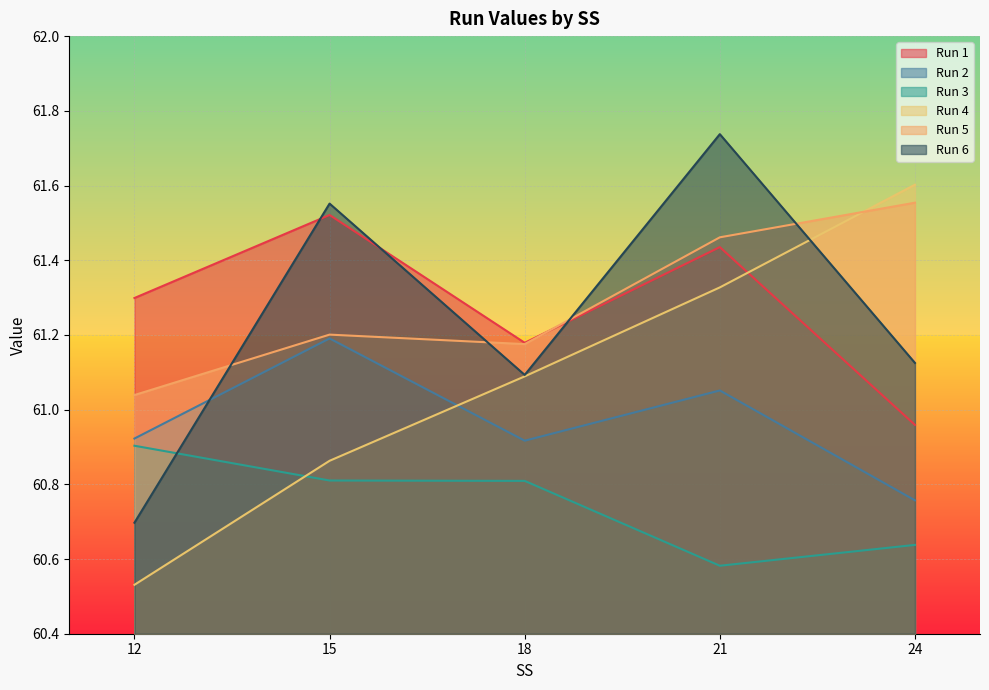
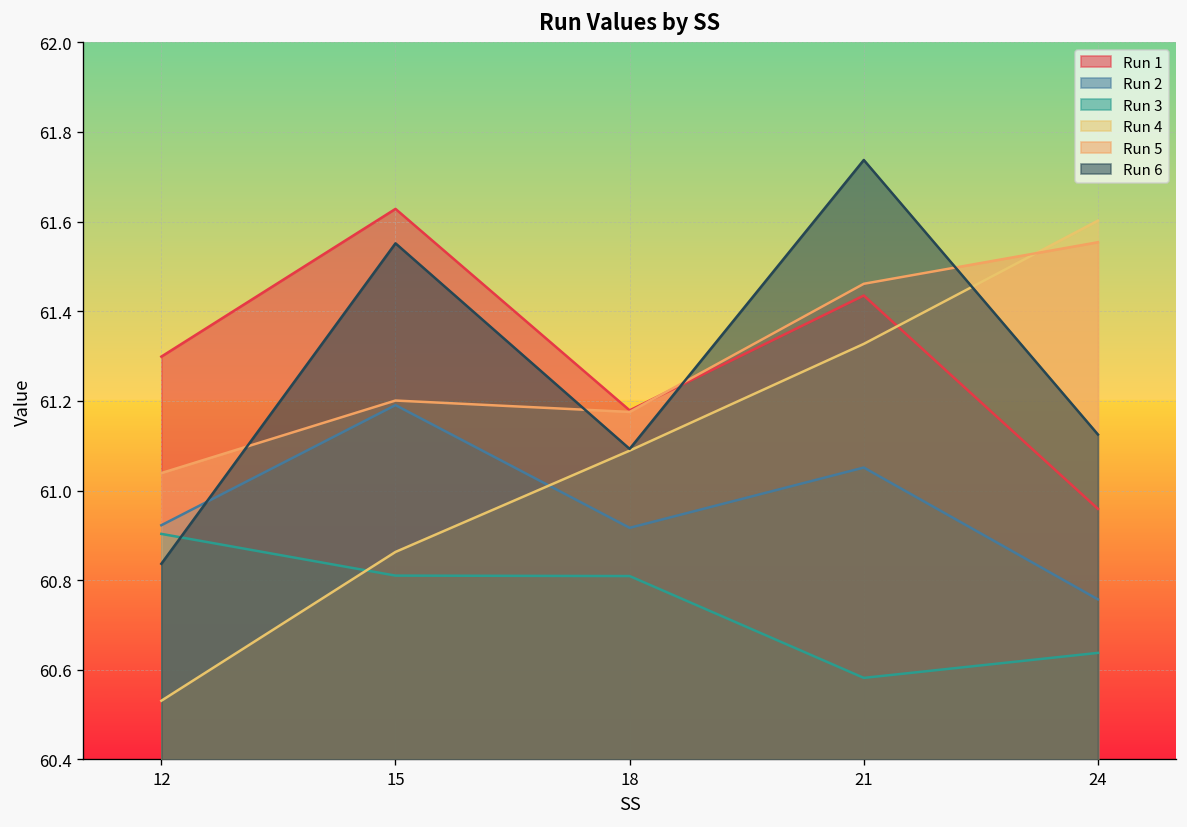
Run 6, 12: 60.70 -> 60.84
Run 1, 15: 61.52 -> 61.63
